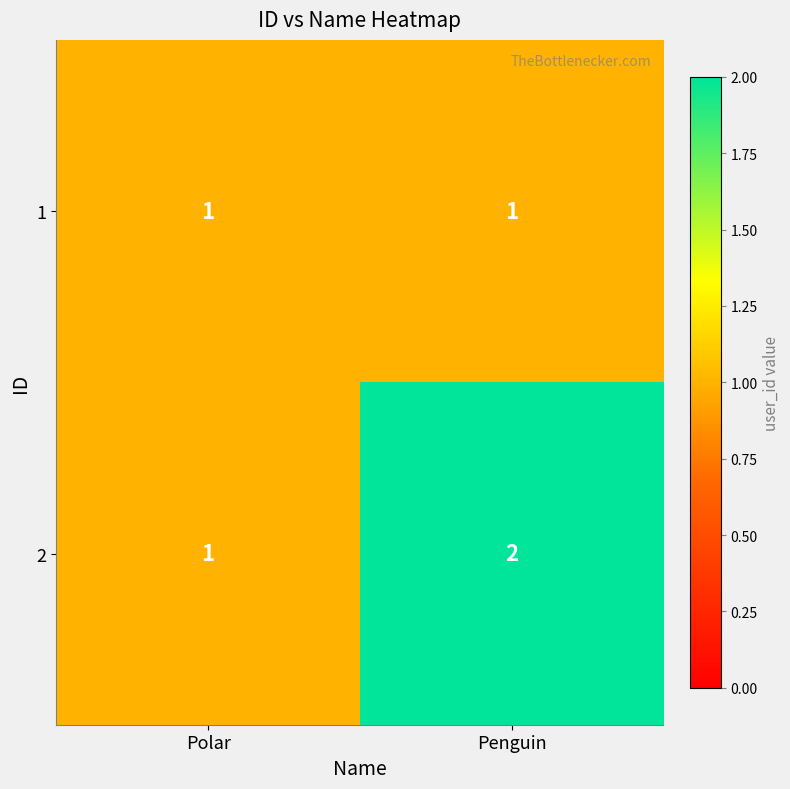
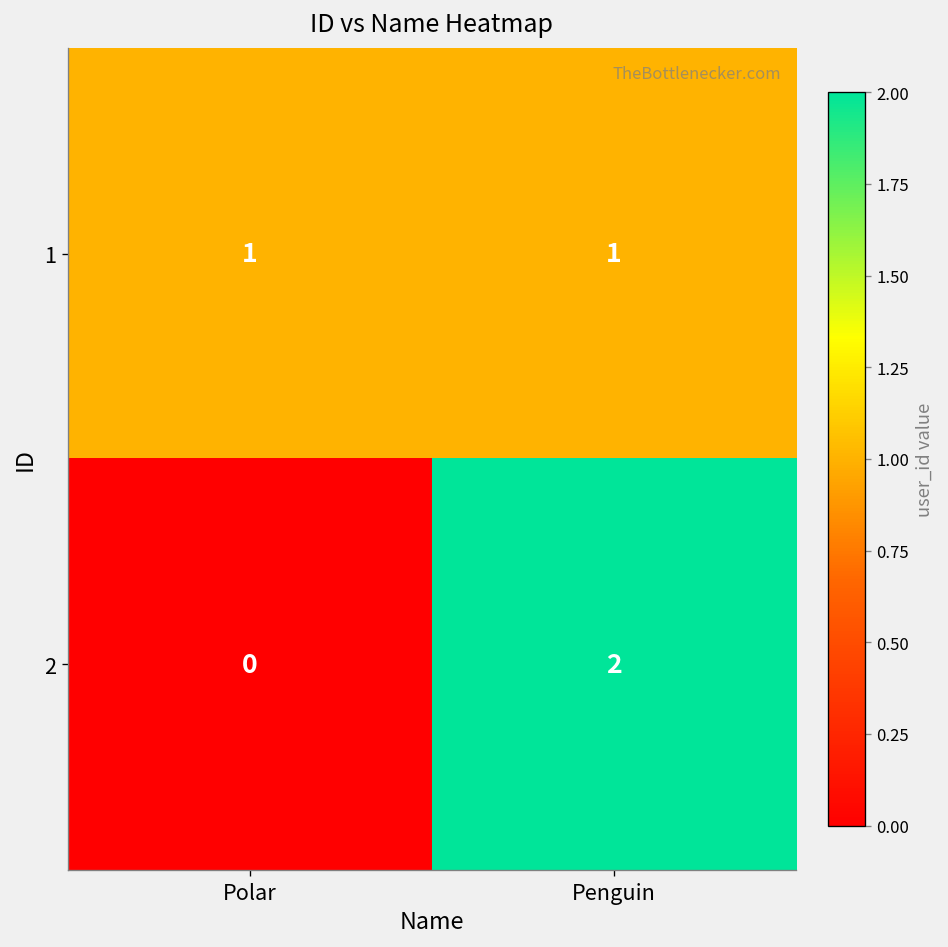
2, Polar: 1 -> 0
